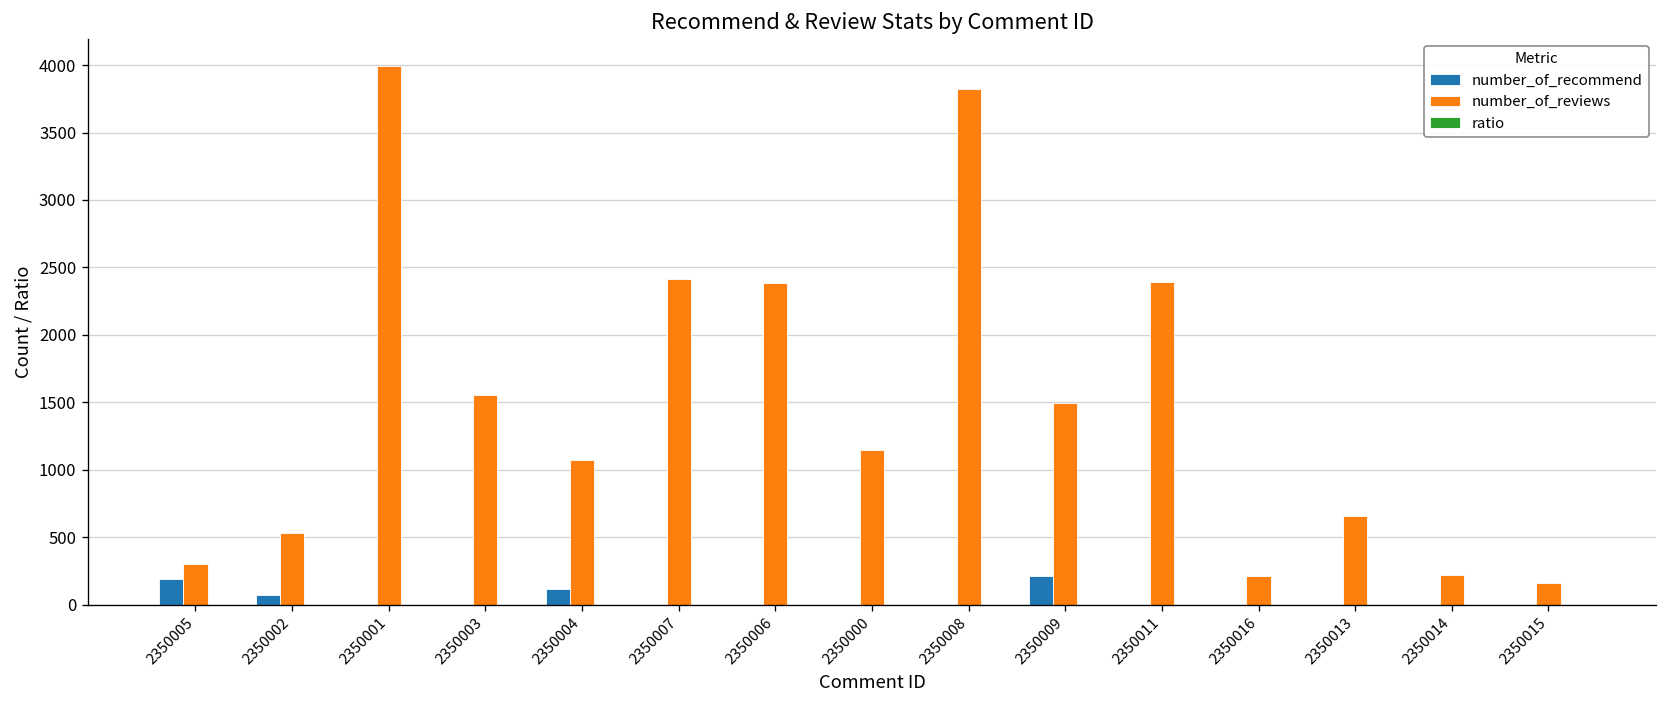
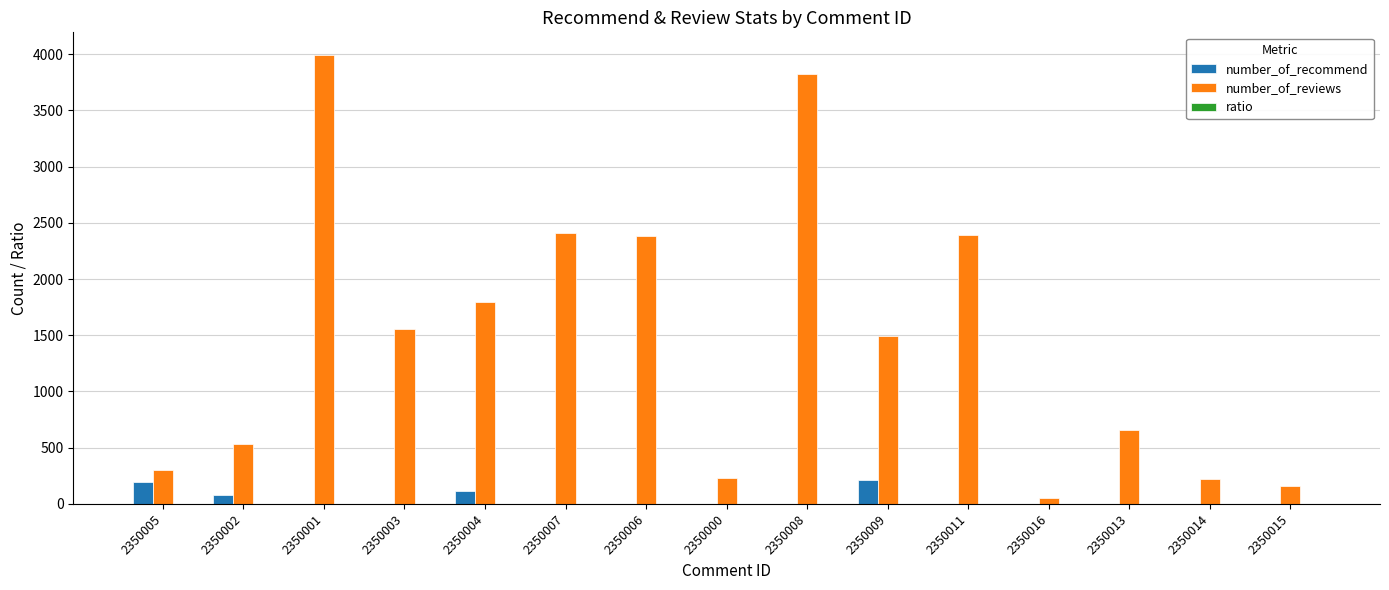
number_of_reviews, 2350004: 1070 -> 1800
number_of_reviews, 2350000: 1140 -> 230
number_of_reviews, 2350016: 220 -> 50
